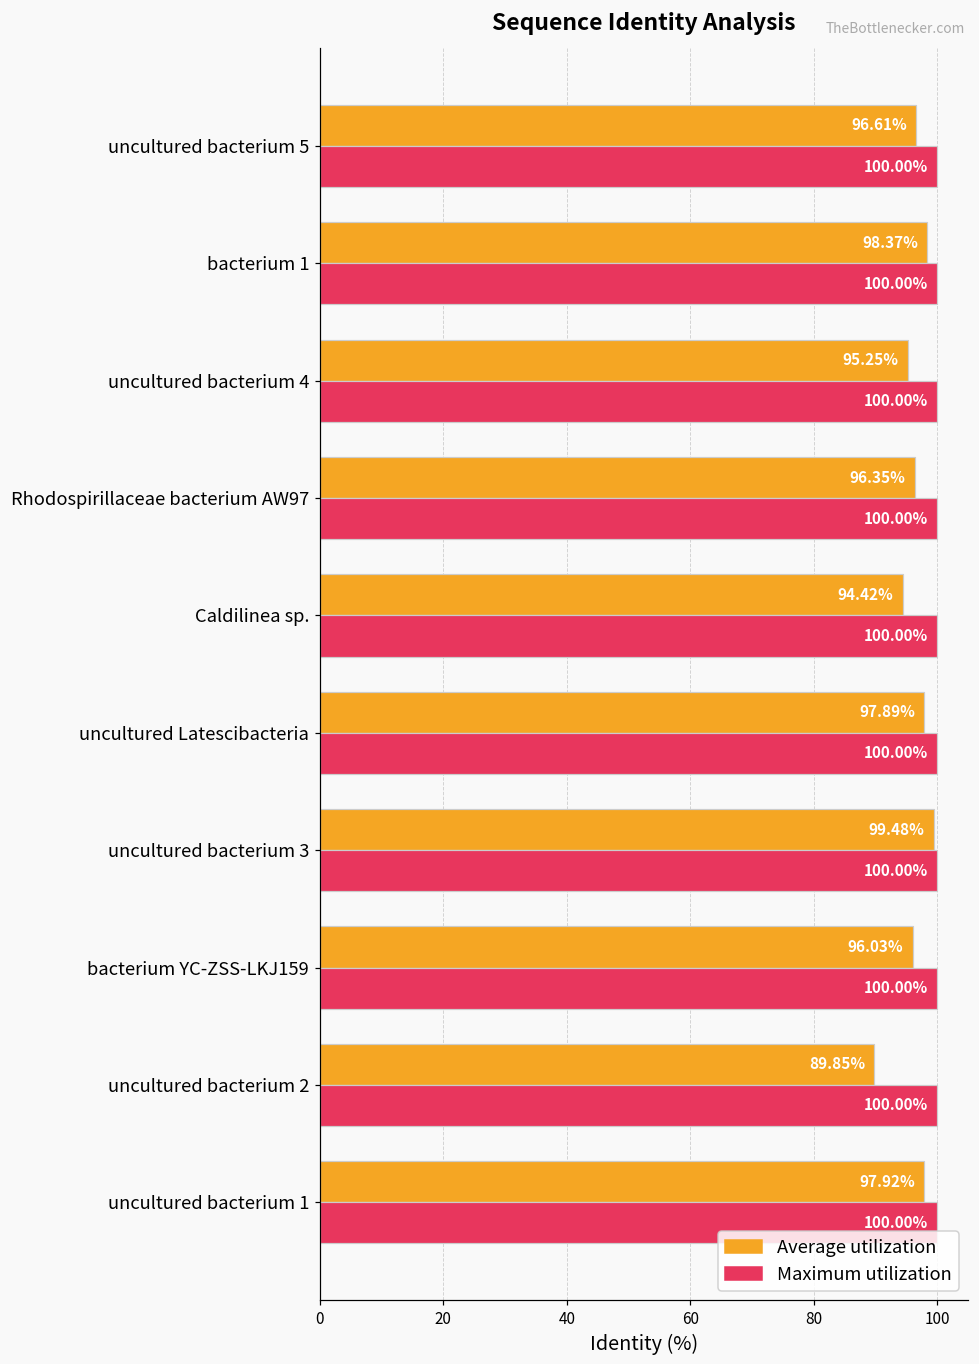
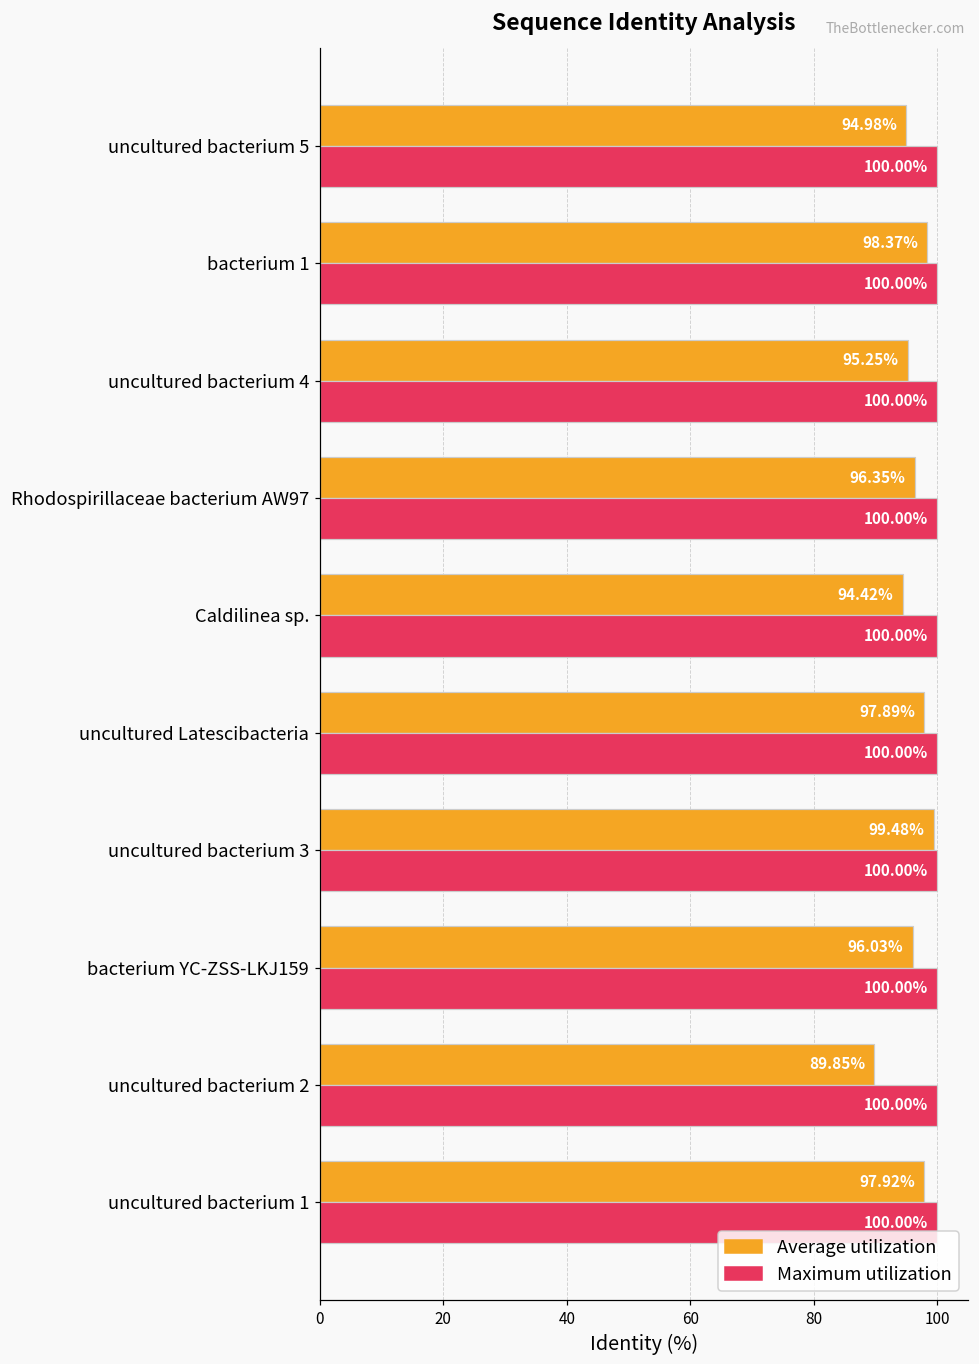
Average utilization, uncultured bacterium 5: 96.61% -> 94.98%
